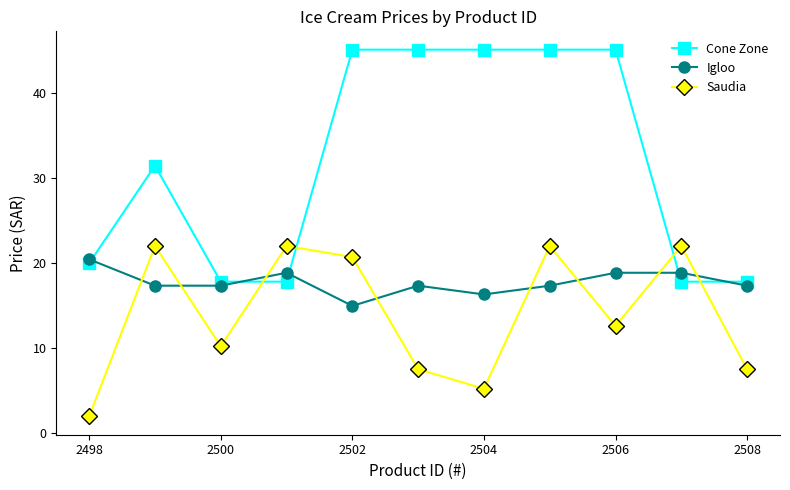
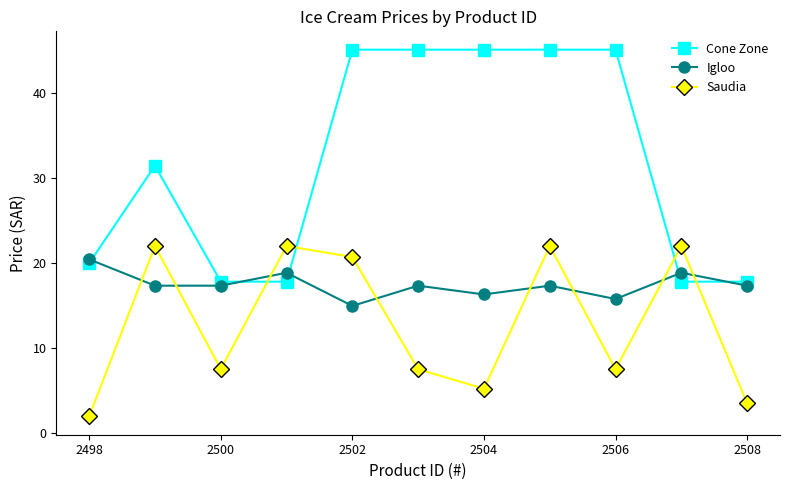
Saudia, 2500: 10 -> 8
Igloo, 2506: 19 -> 16
Saudia, 2506: 13 -> 8
Saudia, 2508: 8 -> 4
